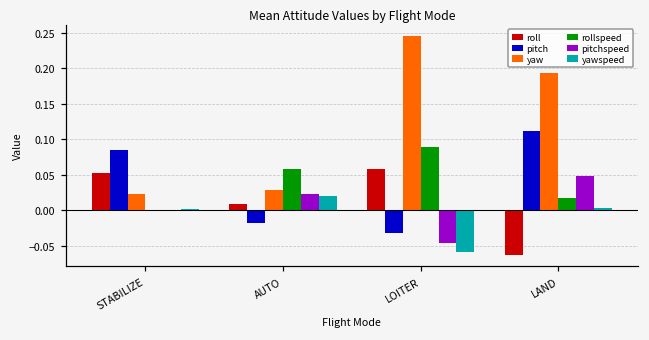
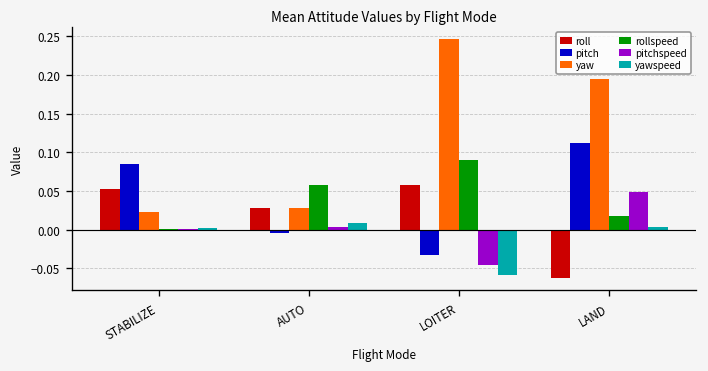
roll, AUTO: 0.01 -> 0.03
pitch, AUTO: -0.02 -> 0.00
pitchspeed, AUTO: 0.02 -> 0.00
yawspeed, AUTO: 0.02 -> 0.01
